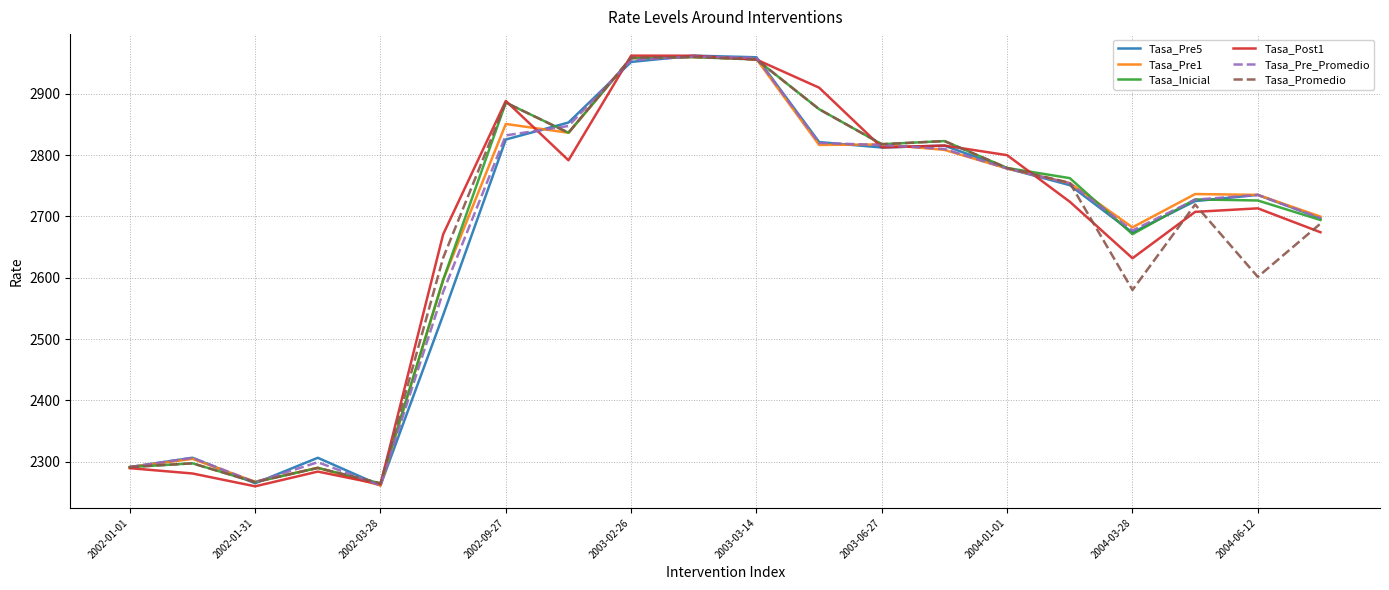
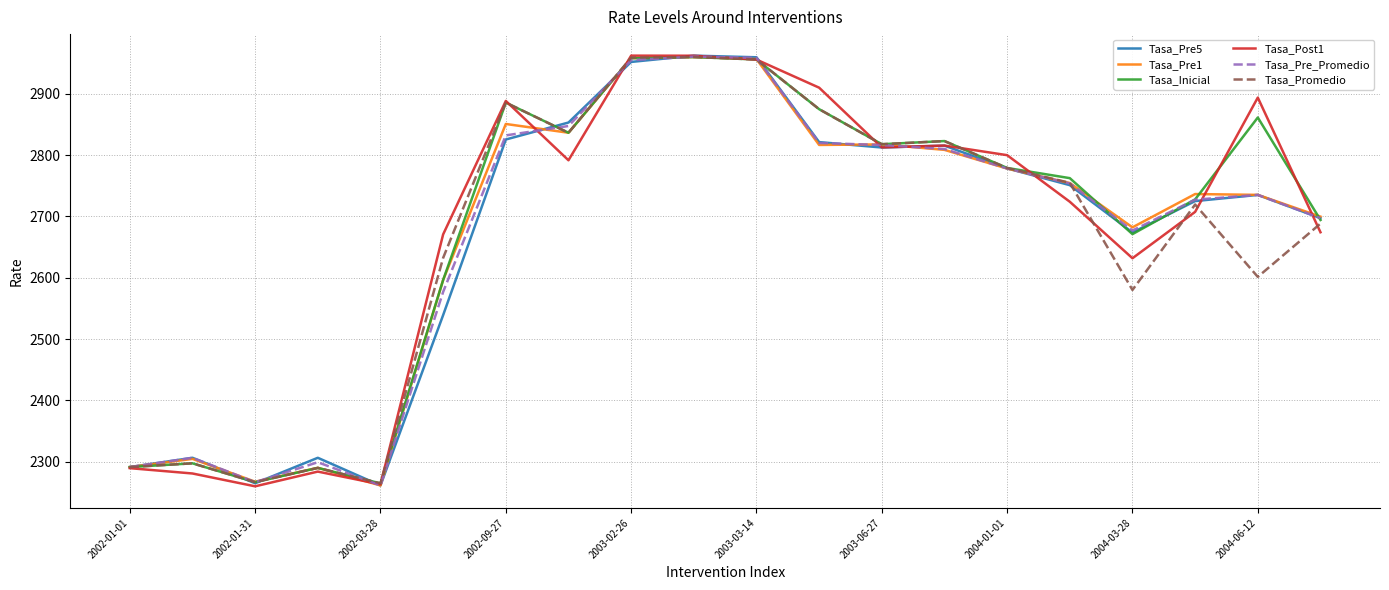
Tasa_Inicial, 2004-06-12: 2730 -> 2860
Tasa_Post1, 2004-06-12: 2710 -> 2890
